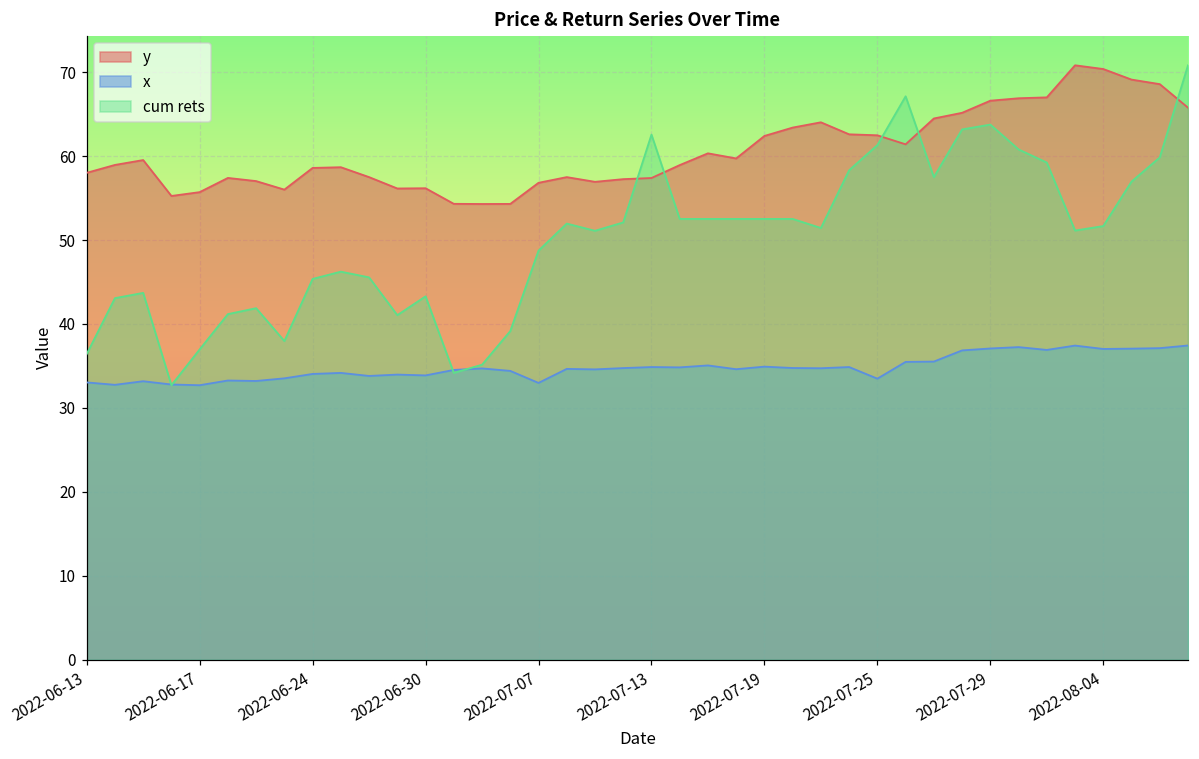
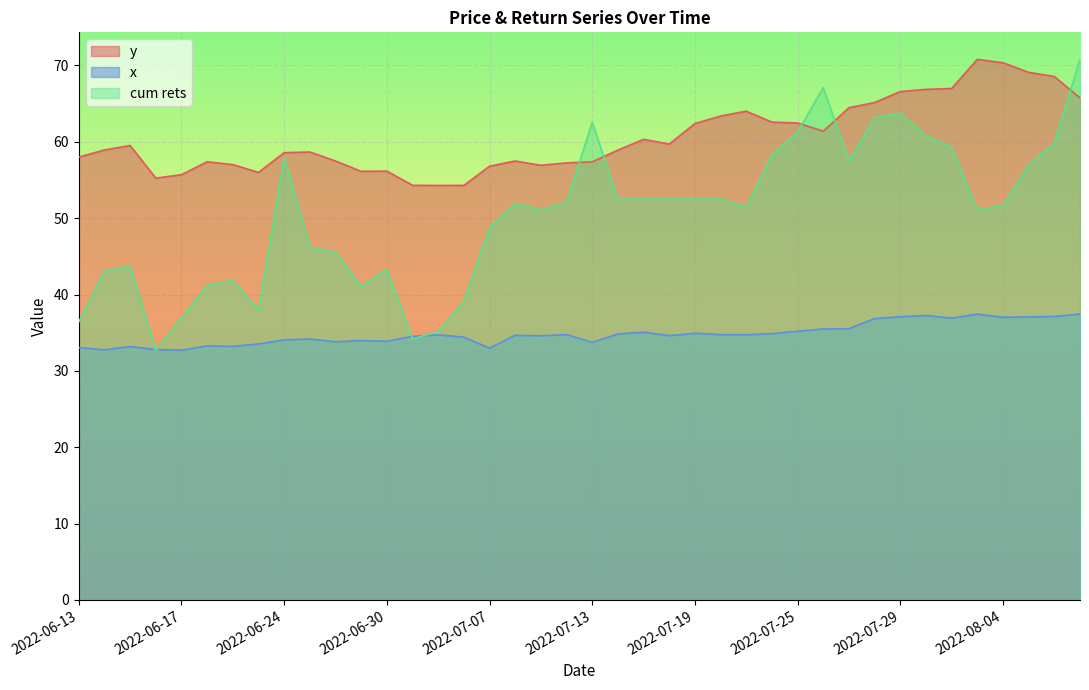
cum rets, 2022-06-24: 45 -> 58
x, 2022-07-13: 35 -> 34
x, 2022-07-25: 33 -> 35
